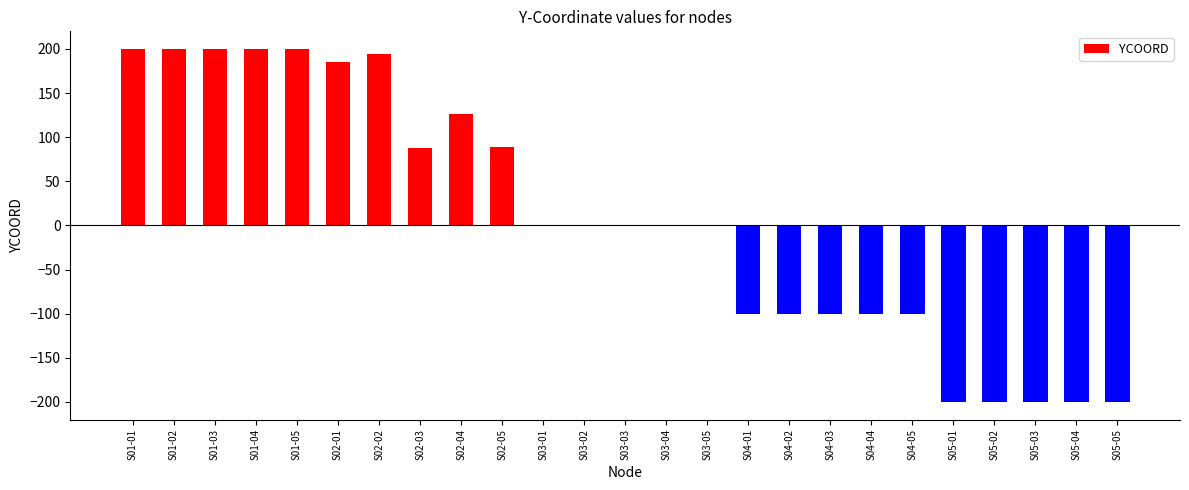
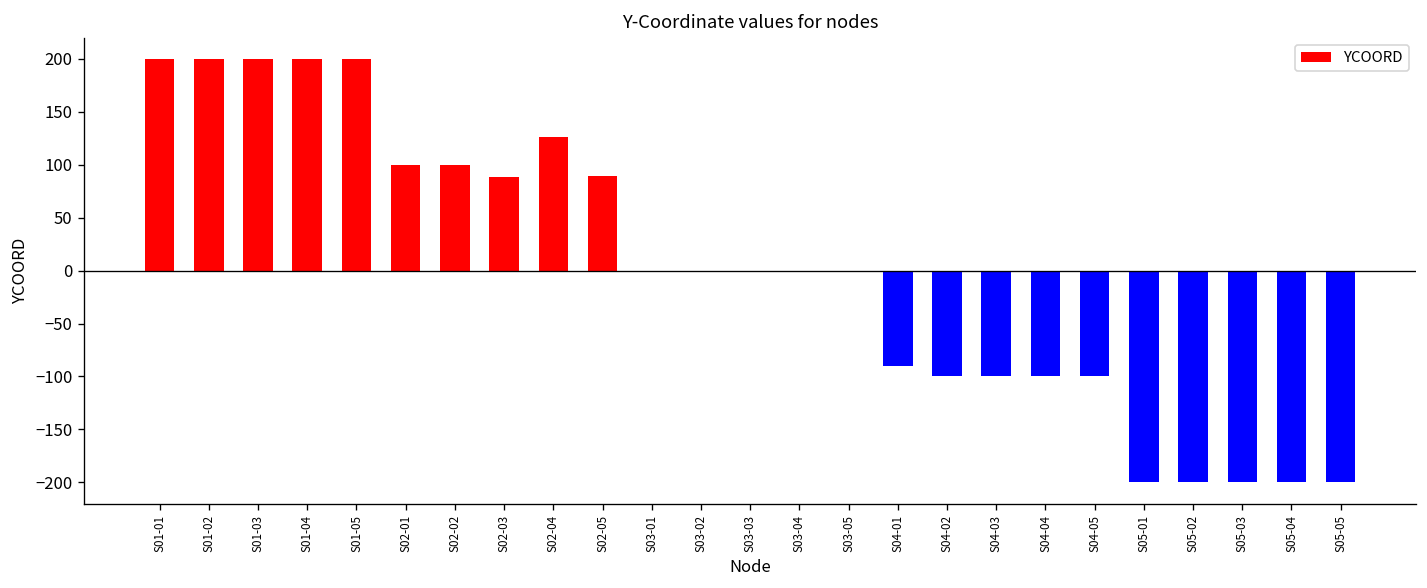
S02-01: 190 -> 100
S02-02: 190 -> 100
S04-01: -100 -> -90
